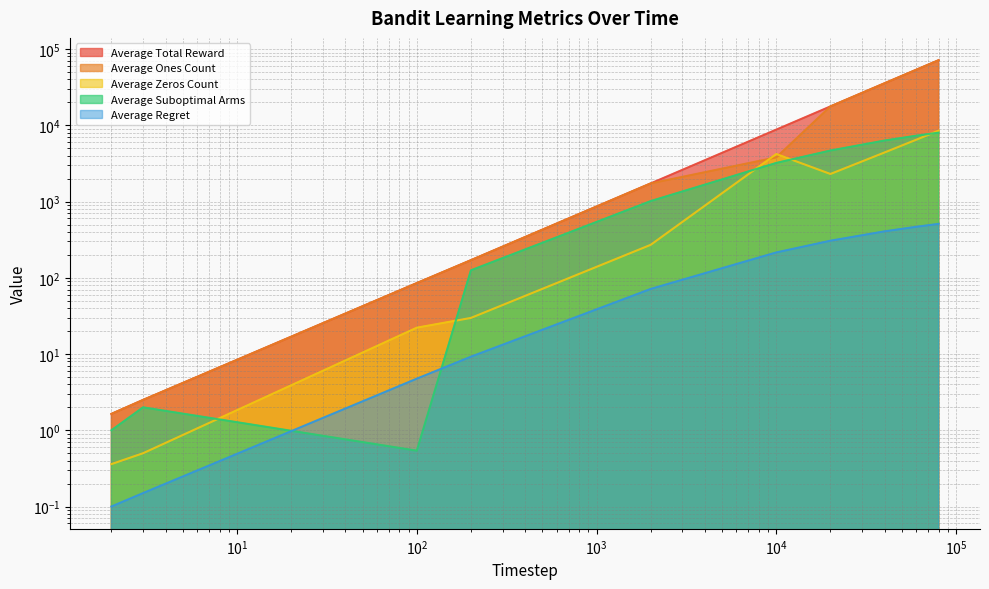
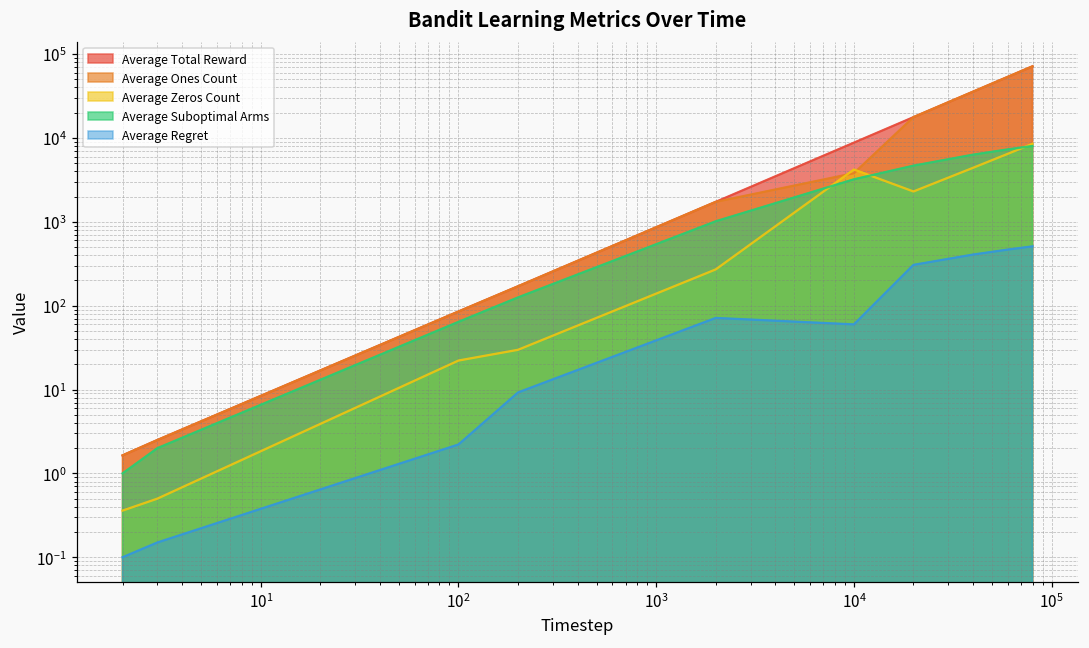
Average Suboptimal Arms, 10^2: 0.5 -> 60
Average Regret, 10^2: 5 -> 2.2
Average Regret, 10^4: 220 -> 60
